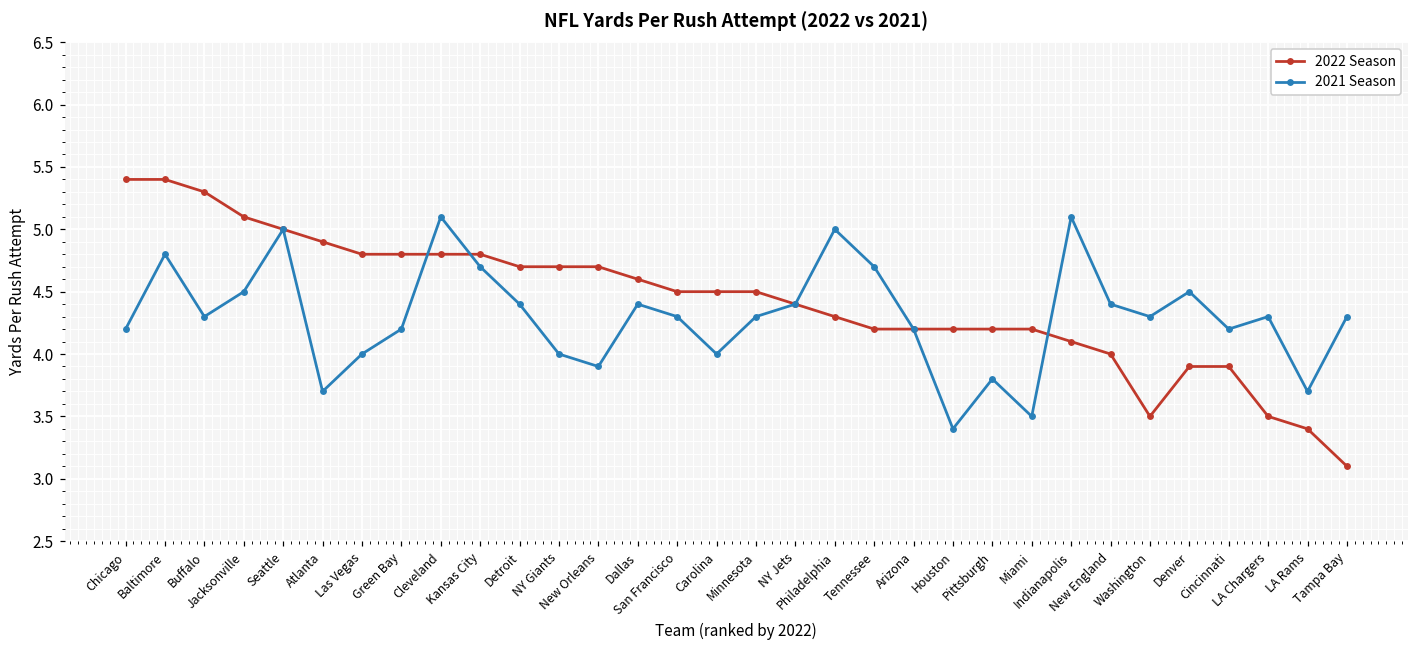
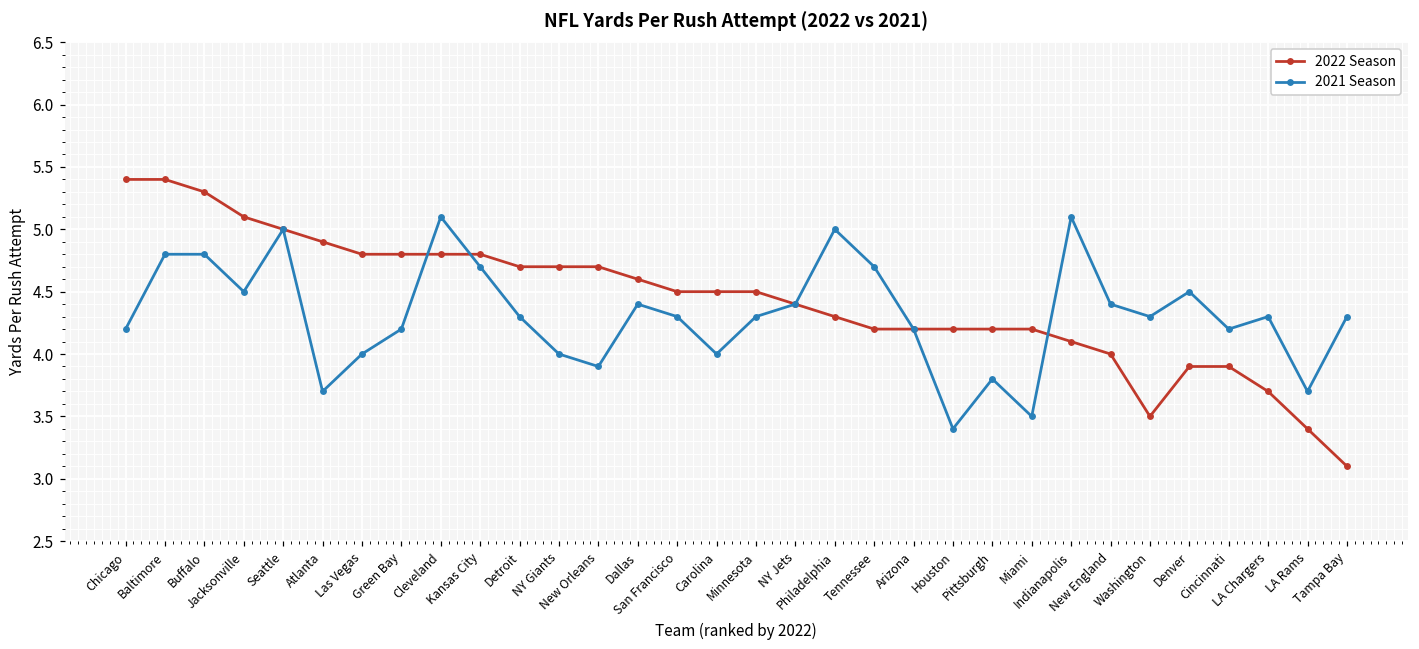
2021 Season, Buffalo: 4.3 -> 4.8
2021 Season, Detroit: 4.4 -> 4.3
2022 Season, LA Chargers: 3.5 -> 3.7
